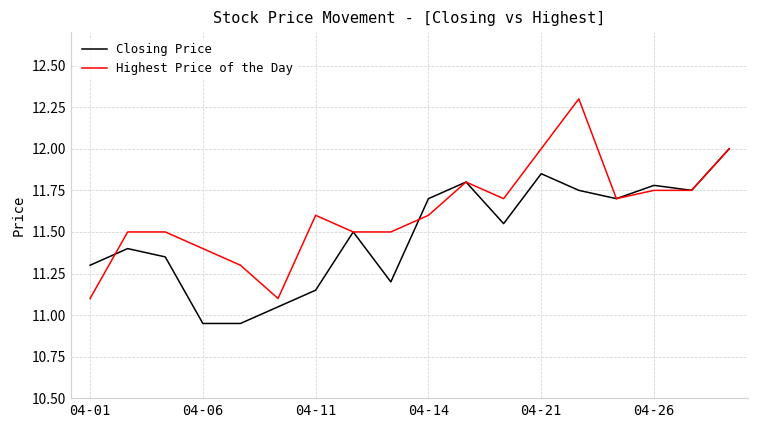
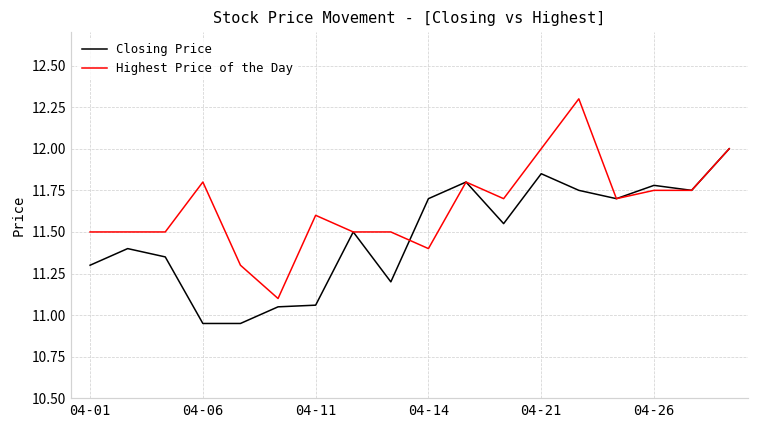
Highest Price of the Day, 04-01: 11.1 -> 11.5
Highest Price of the Day, 04-06: 11.4 -> 11.8
Closing Price, 04-11: 11.15 -> 11.06
Highest Price of the Day, 04-14: 11.6 -> 11.4
